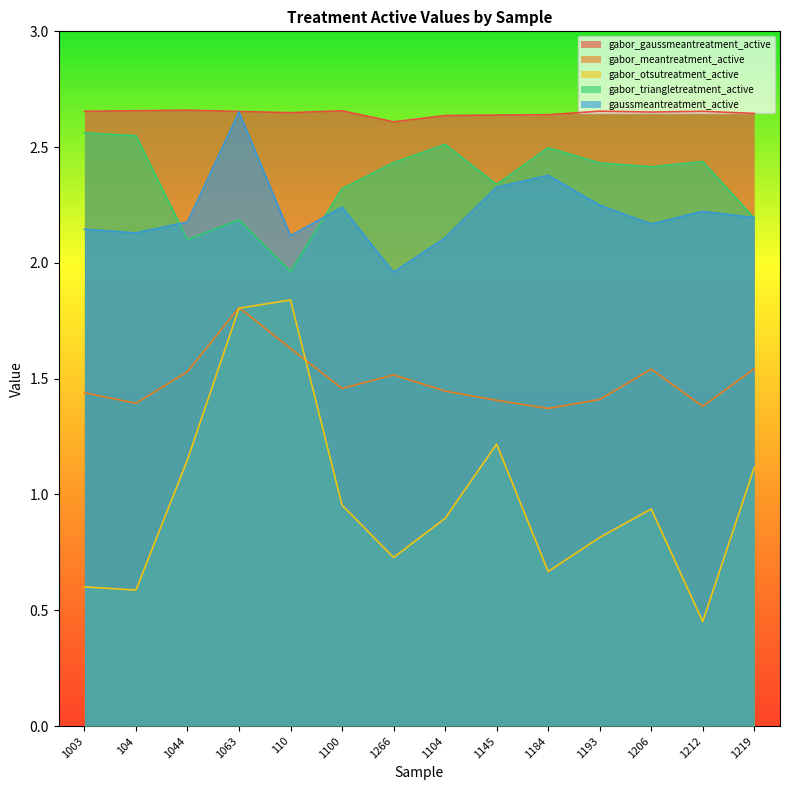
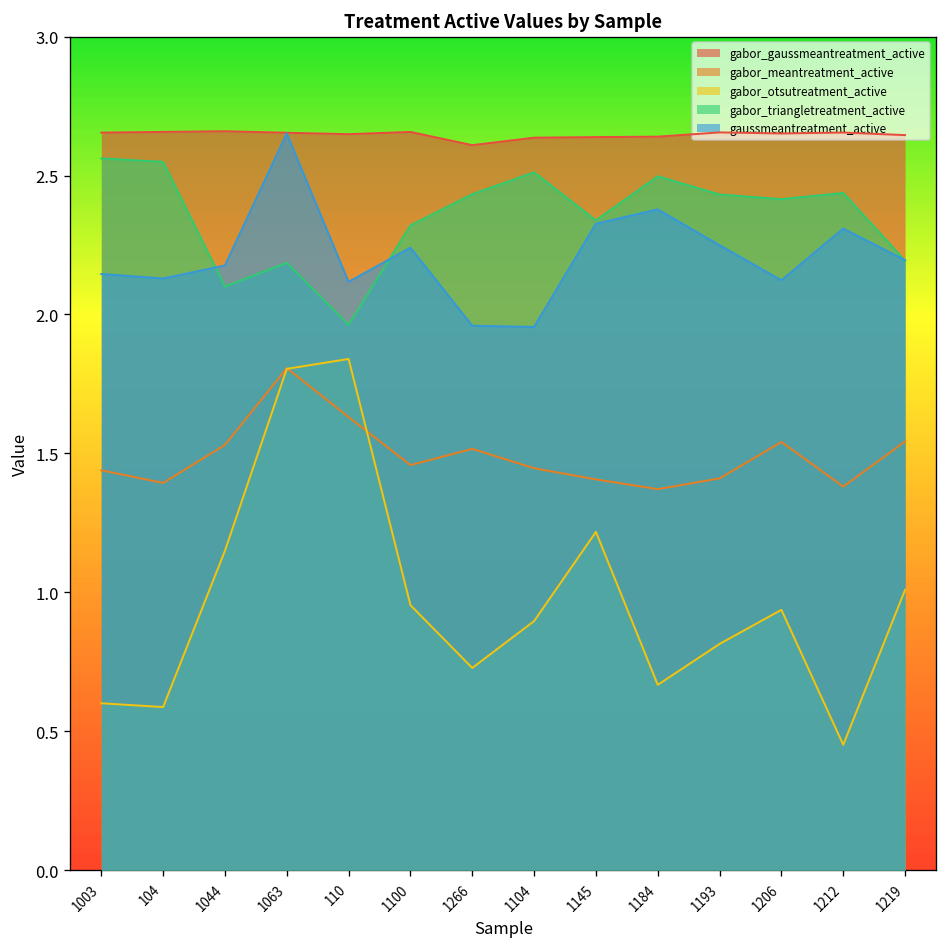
gaussmeantreatment_active, 1104: 2.11 -> 1.95
gaussmeantreatment_active, 1206: 2.17 -> 2.12
gaussmeantreatment_active, 1212: 2.22 -> 2.31
gabor_otsutreatment_active, 1219: 1.12 -> 1.01
